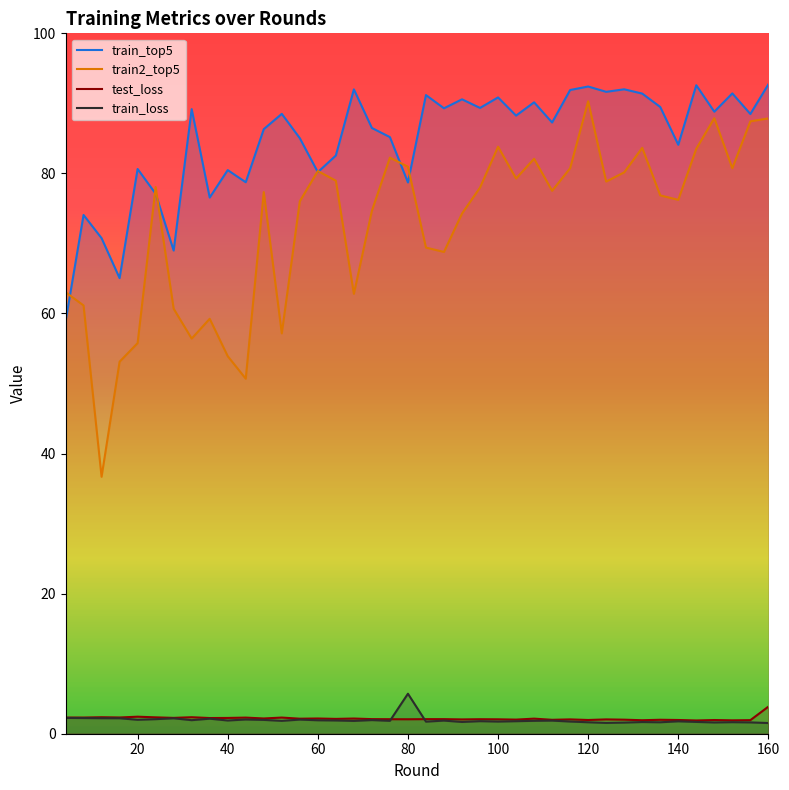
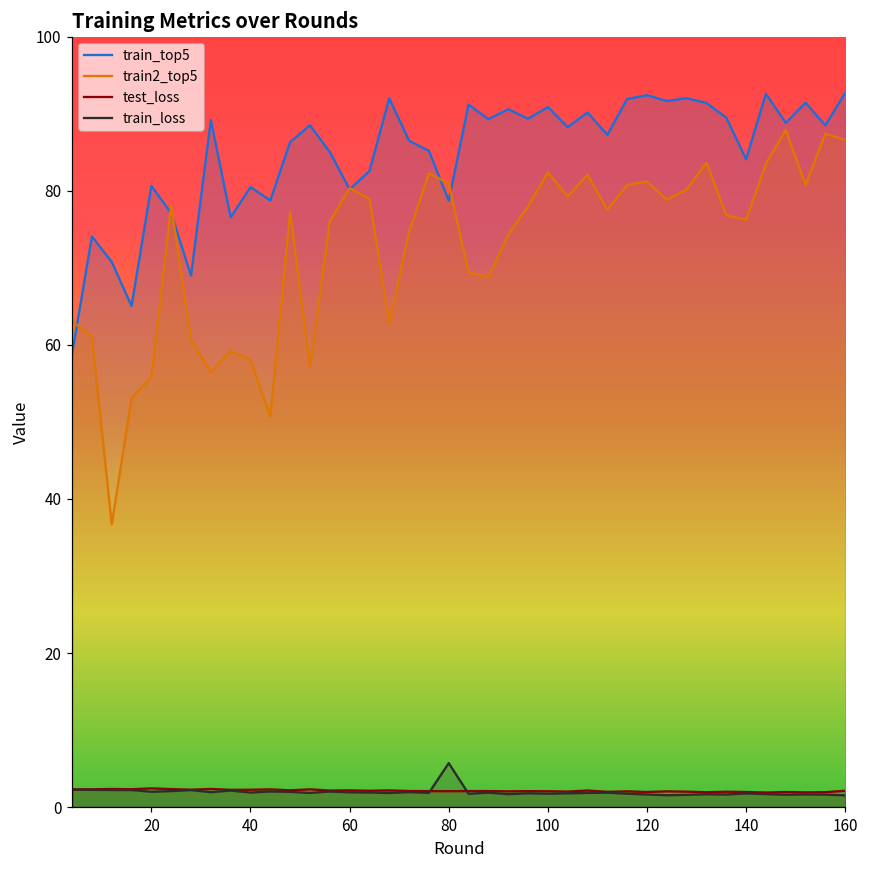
train2_top5, 40: 54 -> 58
train2_top5, 100: 84 -> 82
train2_top5, 120: 90 -> 81
train2_top5, 160: 88 -> 87
test_loss, 160: 4 -> 2
